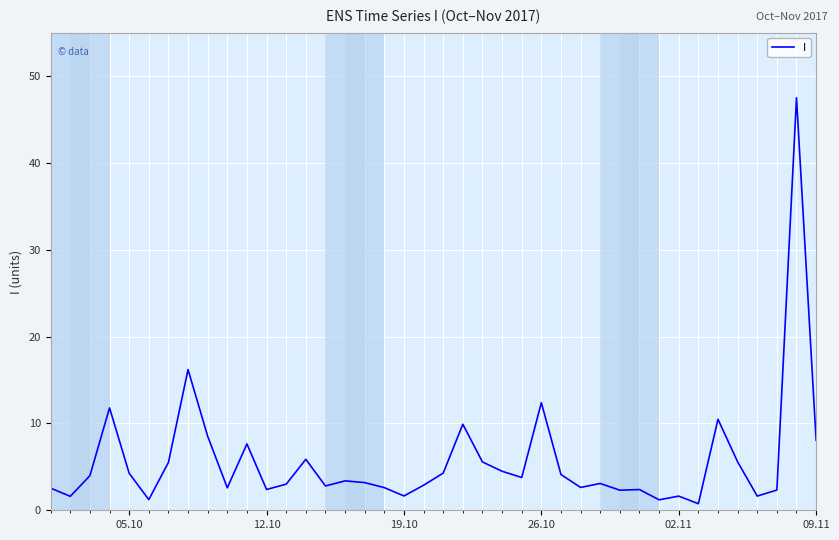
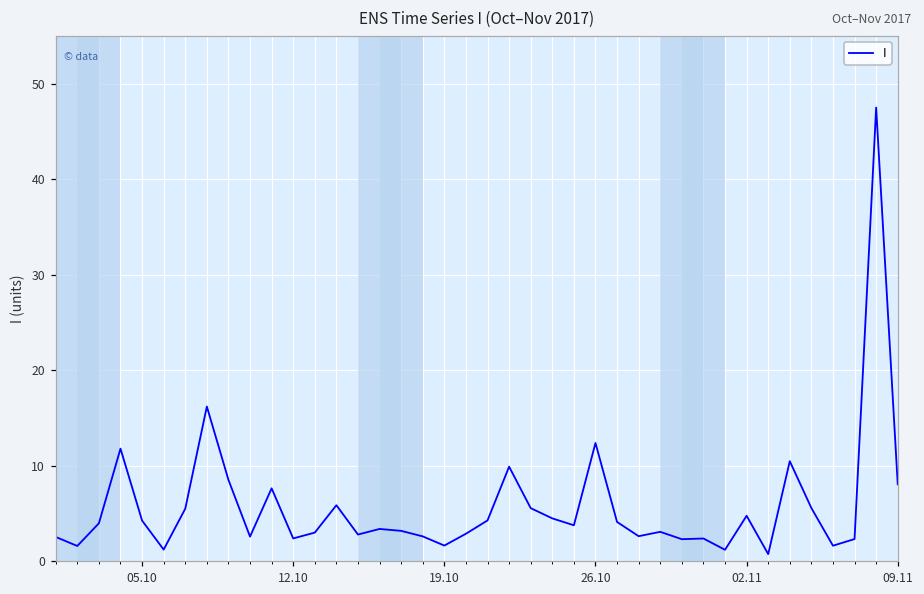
02.11: 2 -> 5
